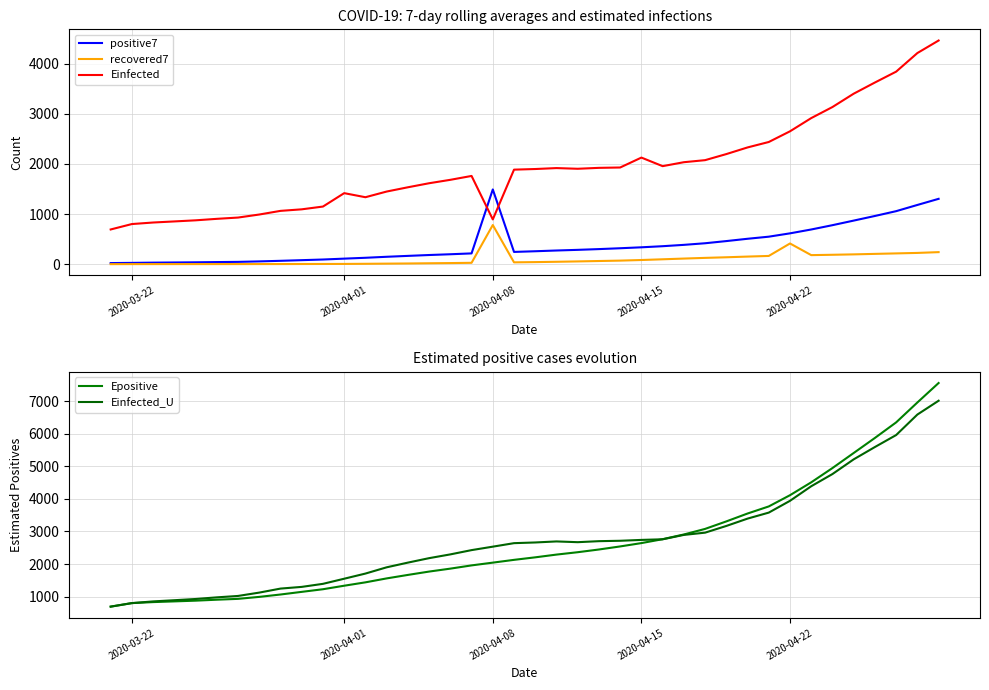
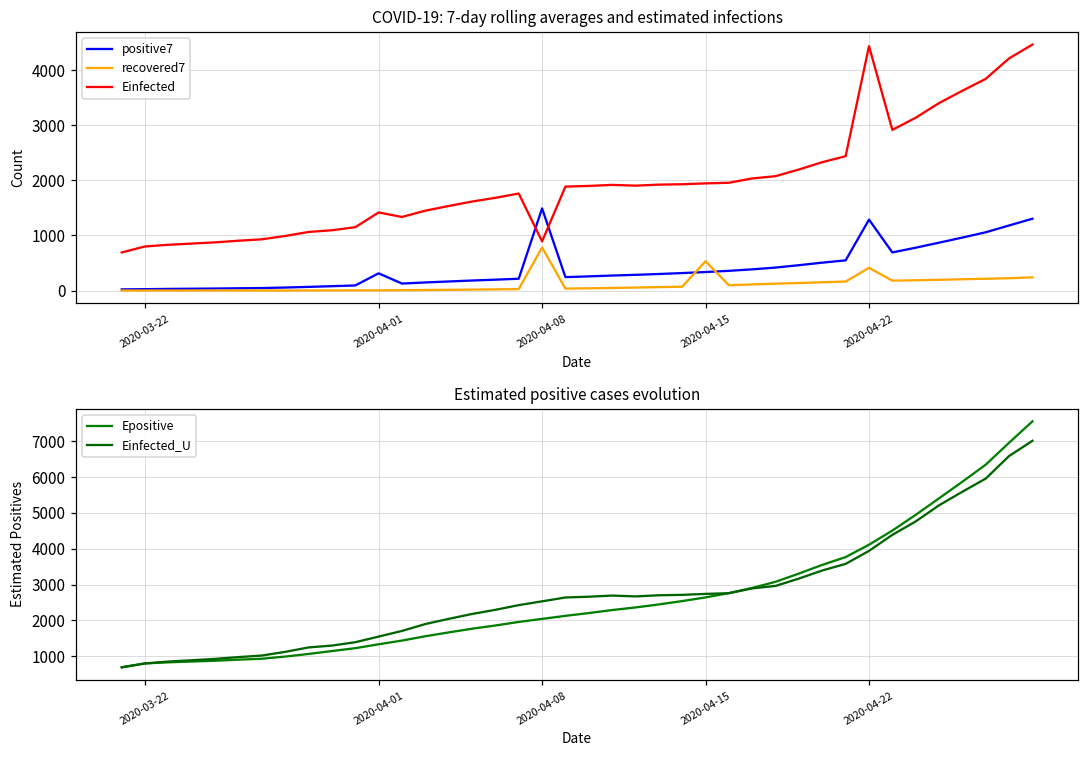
COVID-19: 7-day rolling averages and estimated infections, positive7, 2020-04-01: 100 -> 300
COVID-19: 7-day rolling averages and estimated infections, recovered7, 2020-04-15: 100 -> 500
COVID-19: 7-day rolling averages and estimated infections, Einfected, 2020-04-15: 2100 -> 1900
COVID-19: 7-day rolling averages and estimated infections, positive7, 2020-04-22: 600 -> 1300
COVID-19: 7-day rolling averages and estimated infections, Einfected, 2020-04-22: 2700 -> 4400
